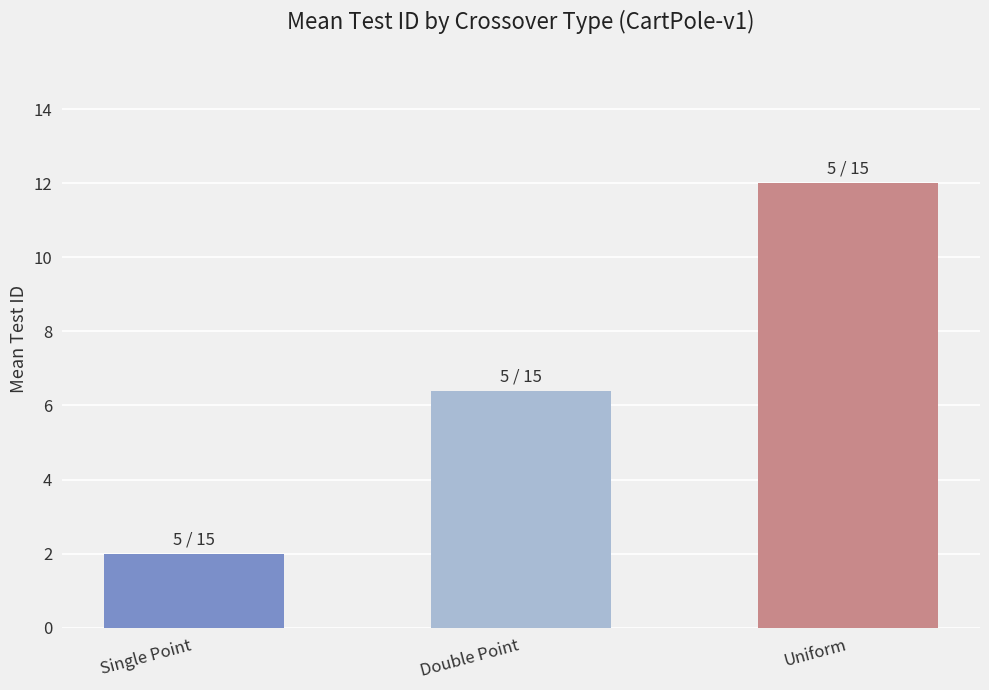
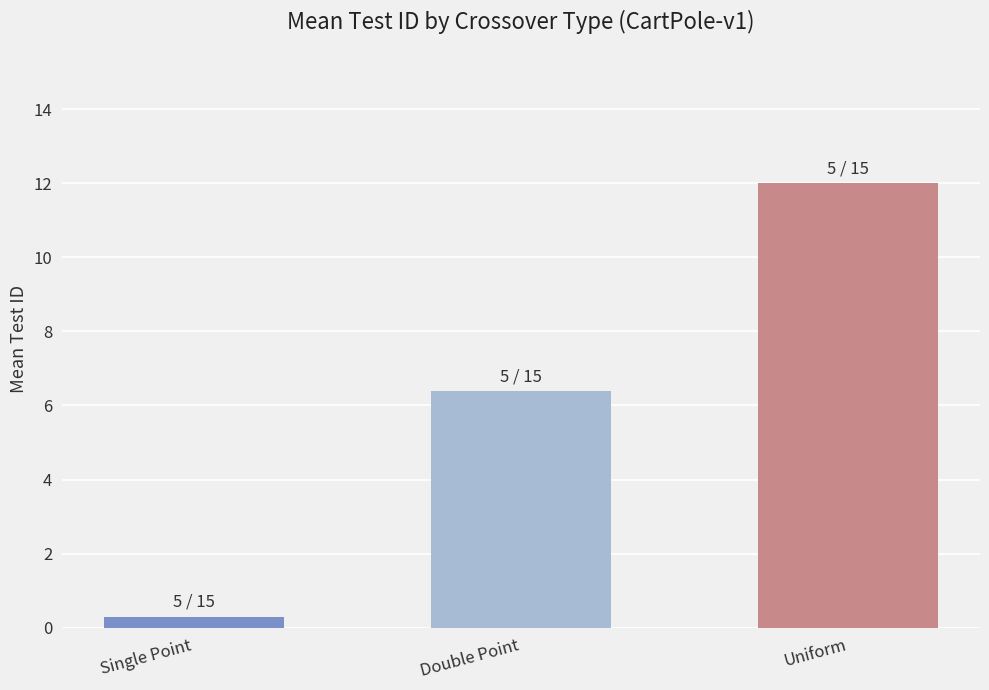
Single Point: 2.0 -> 0.3
